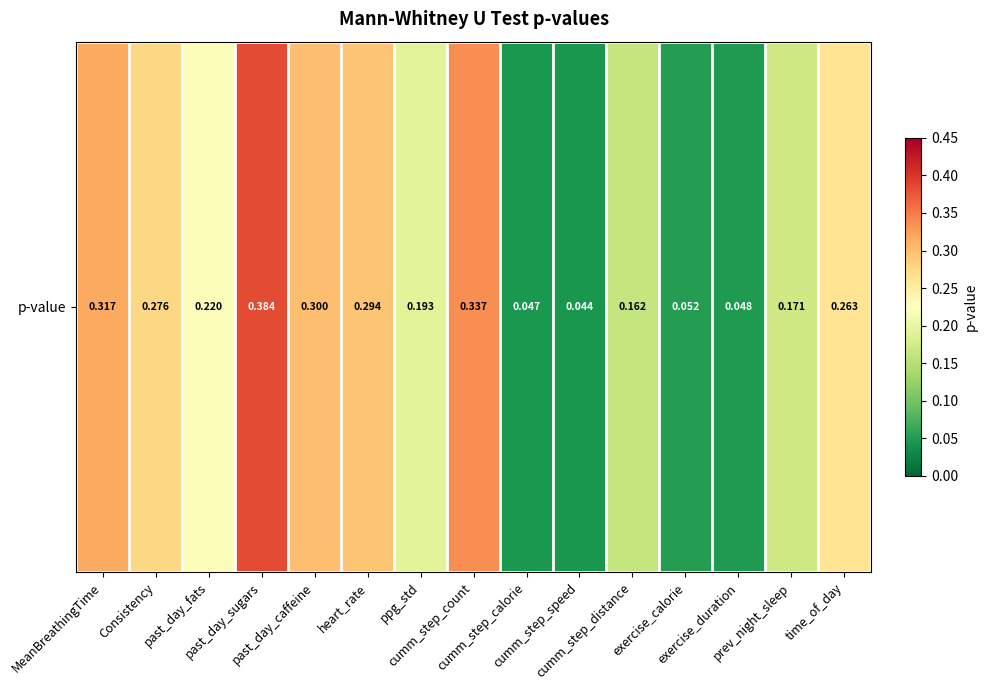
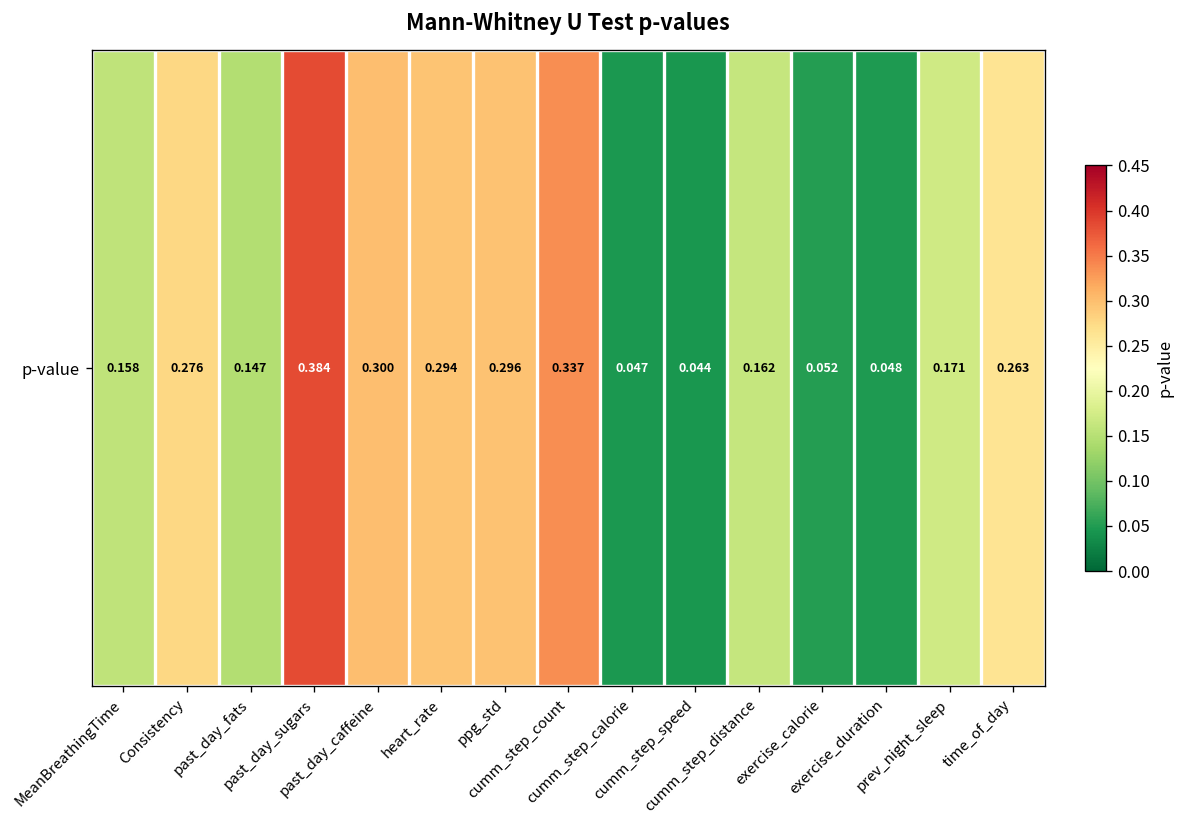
p-value, MeanBreathingTime: 0.317 -> 0.158
p-value, past_day_fats: 0.220 -> 0.147
p-value, ppg_std: 0.193 -> 0.296
